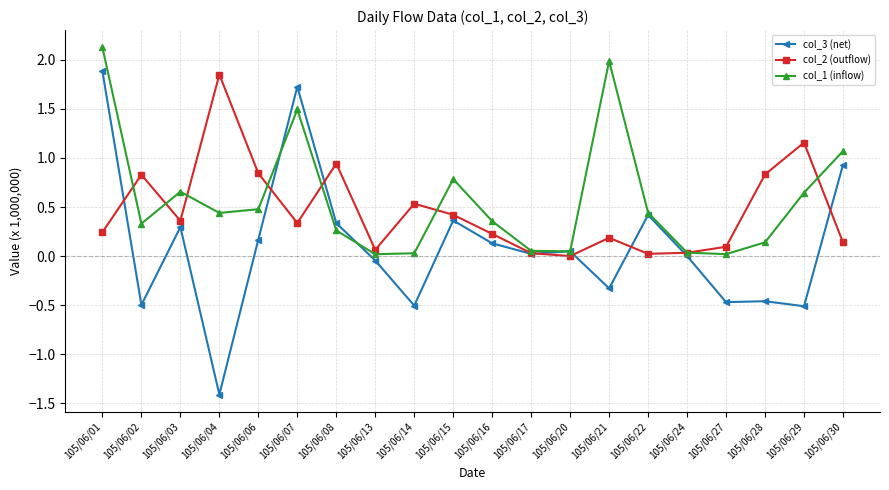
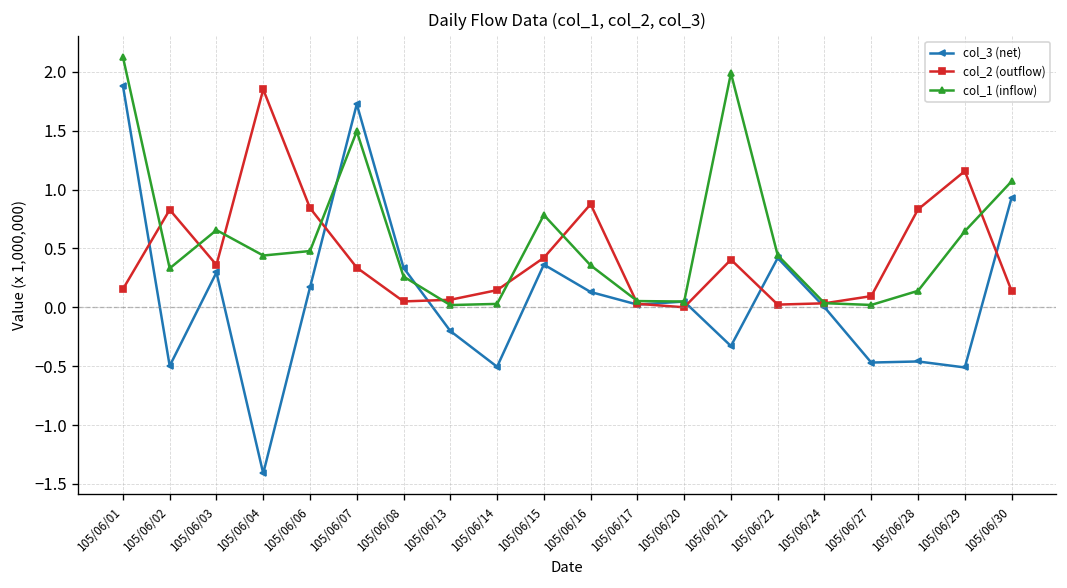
col_2 (outflow), 105/06/01: 0.24 -> 0.15
col_2 (outflow), 105/06/08: 0.9 -> 0.1
col_3 (net), 105/06/13: 0.0 -> -0.2
col_2 (outflow), 105/06/14: 0.5 -> 0.1
col_2 (outflow), 105/06/16: 0.2 -> 0.9
col_2 (outflow), 105/06/21: 0.2 -> 0.4
